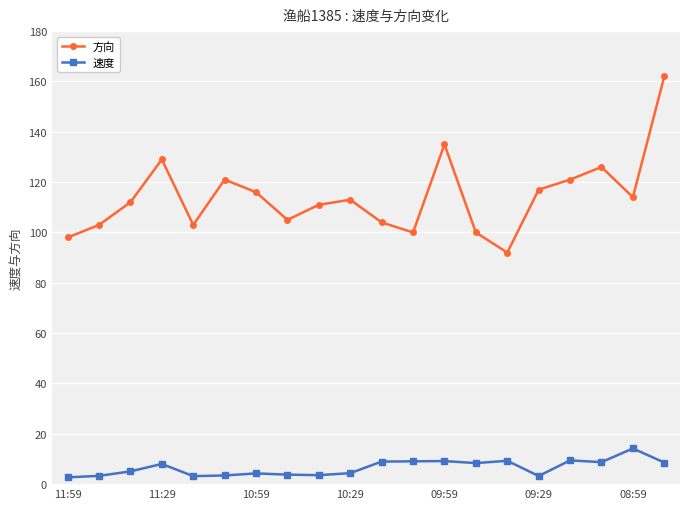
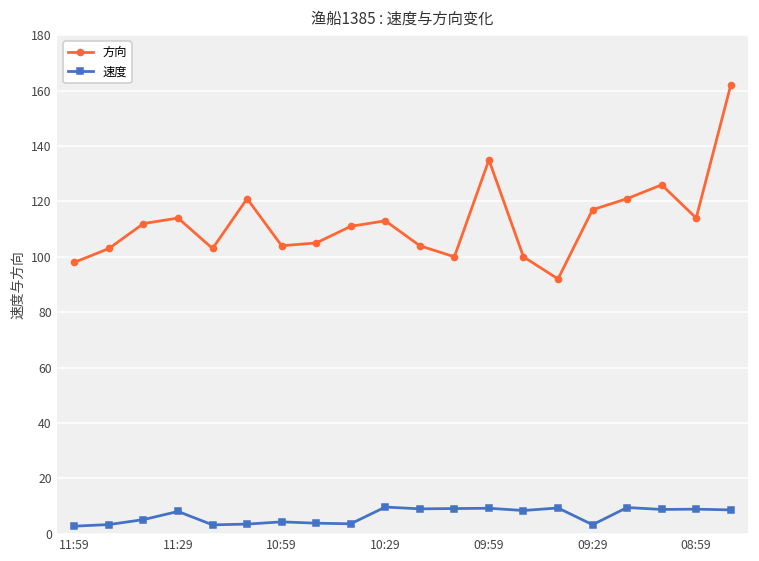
方向, 11:29: 129 -> 114
方向, 10:59: 116 -> 104
速度, 10:29: 4 -> 10
速度, 08:59: 14 -> 9
